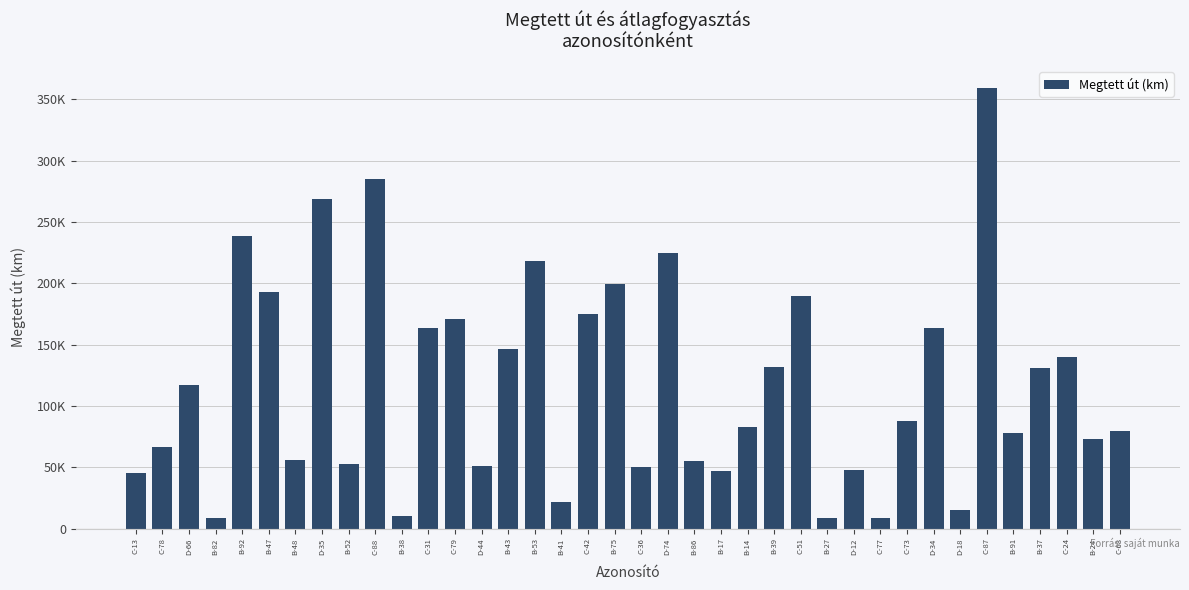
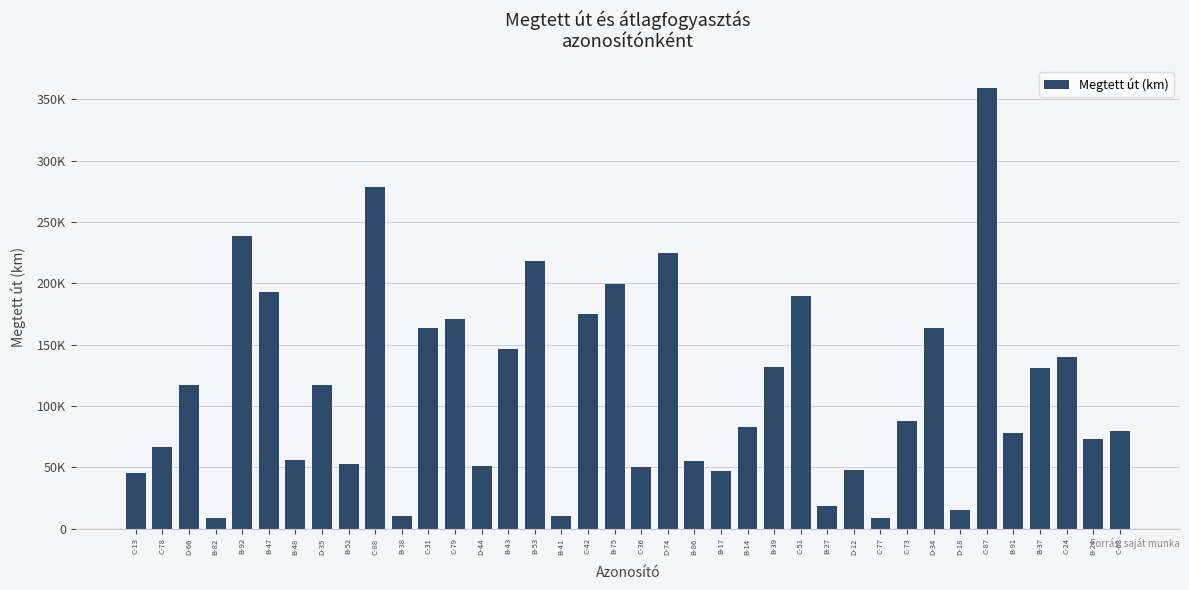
D-35: 269000 -> 117000
C-88: 285000 -> 278000
B-41: 22000 -> 10000
B-27: 8000 -> 18000
